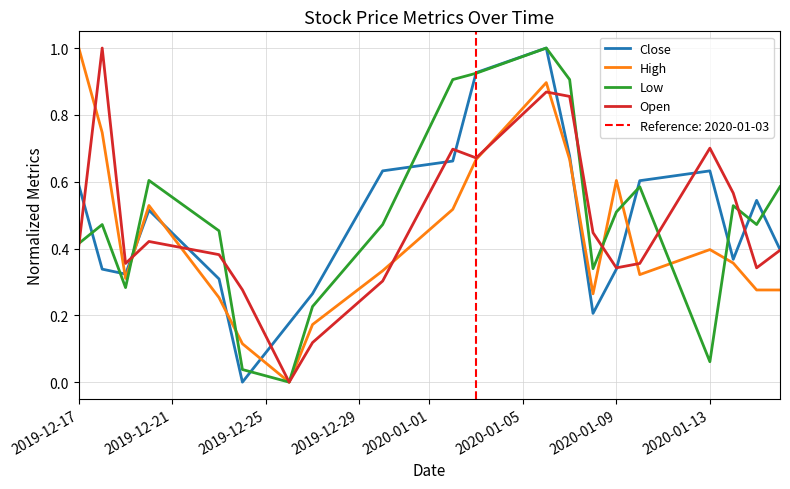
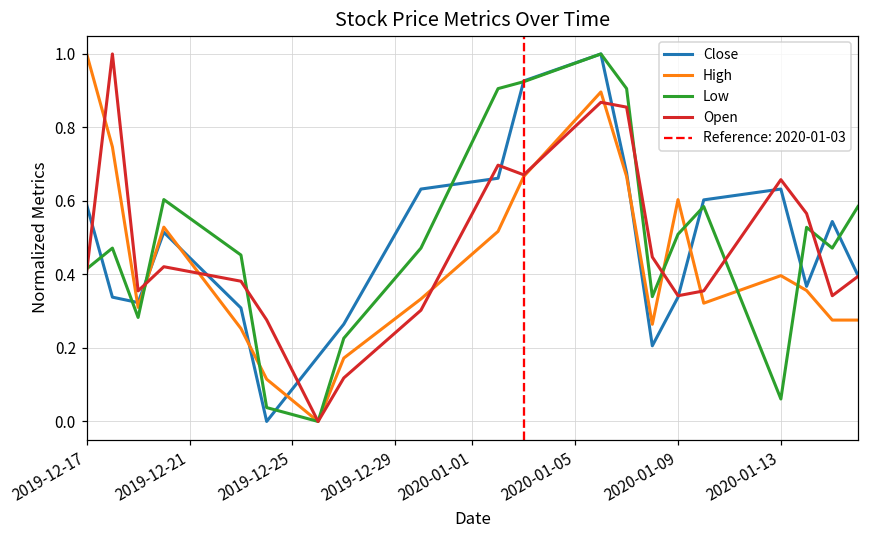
Open, 2020-01-13: 0.70 -> 0.66
